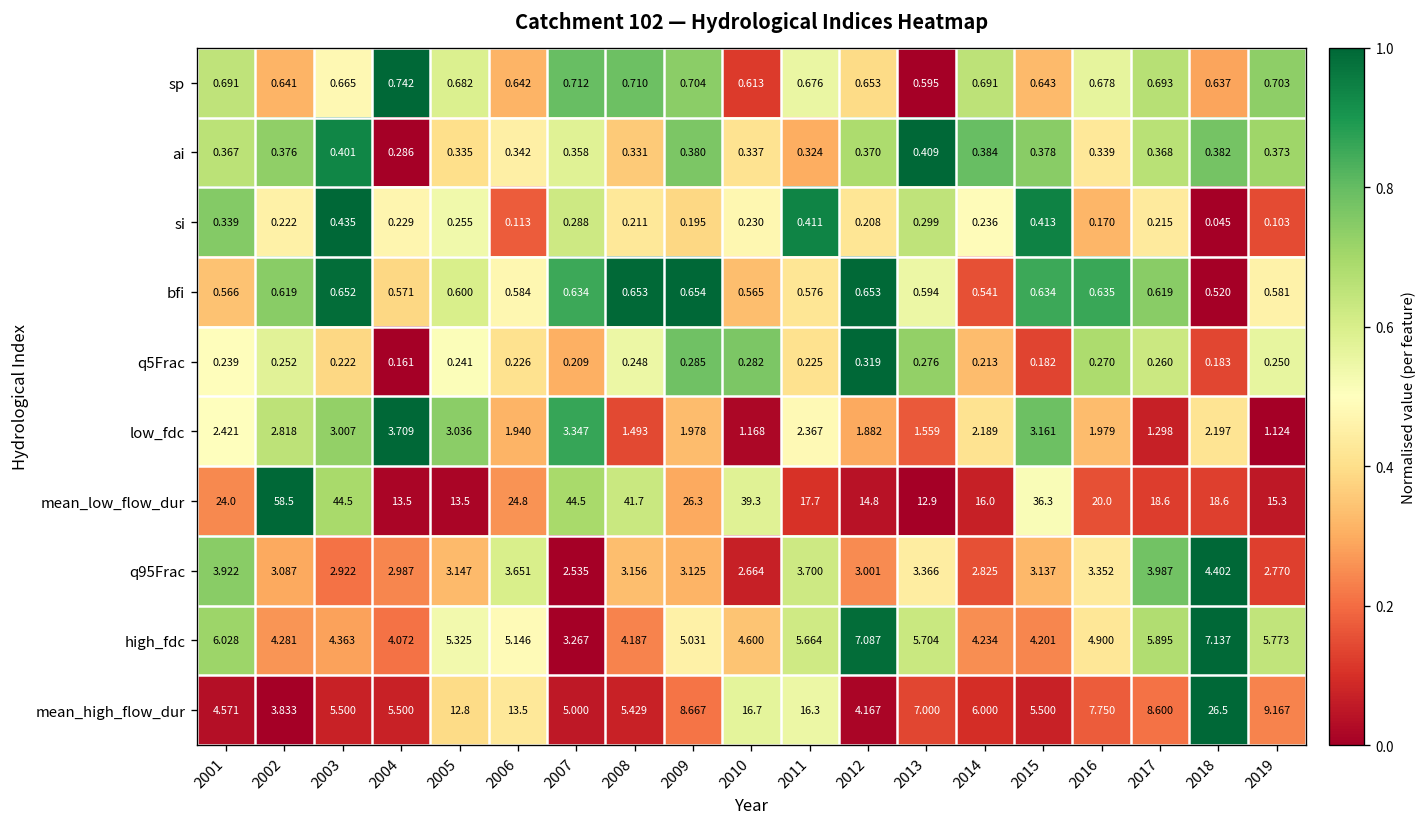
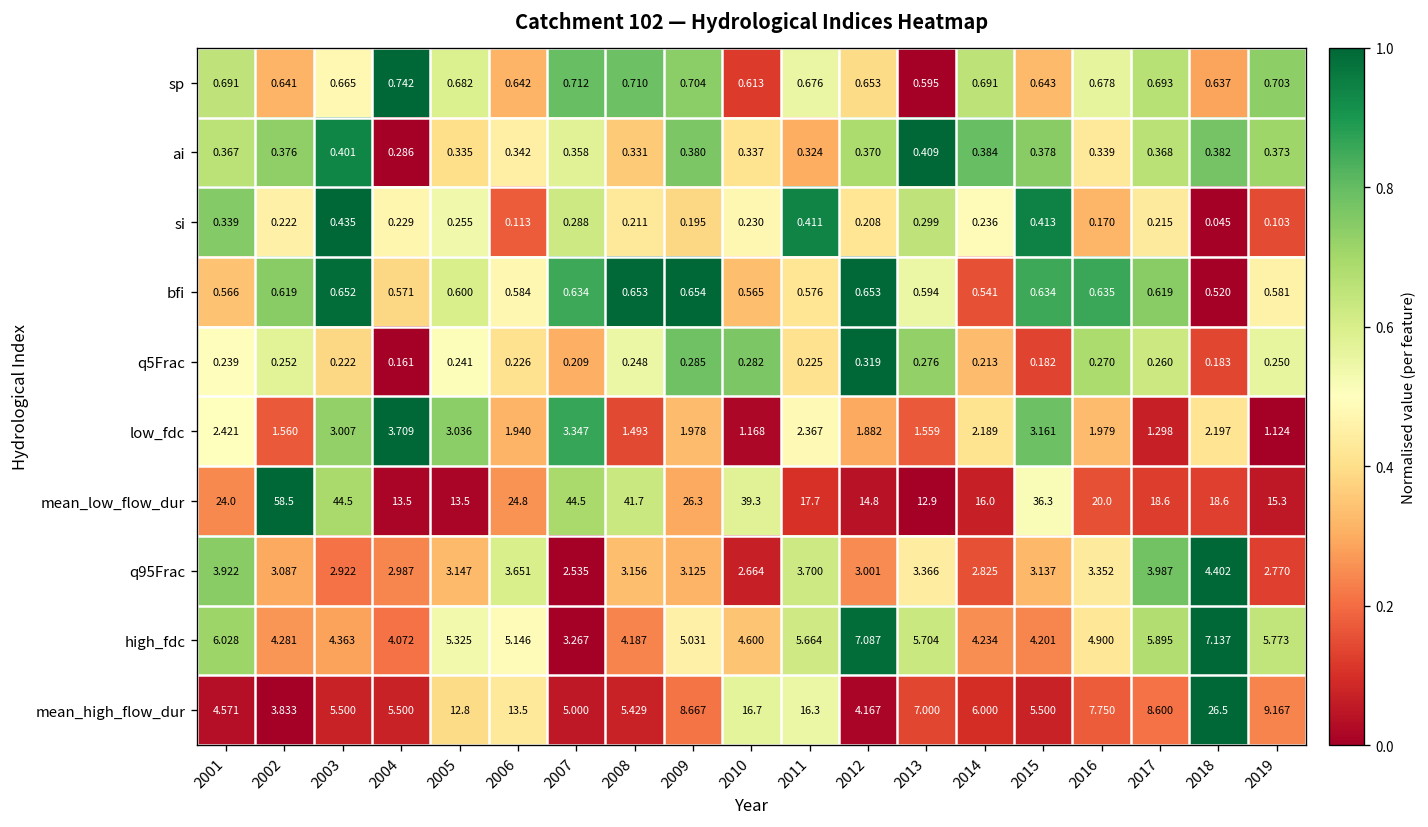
low_fdc, 2002: 2.818 -> 1.560
